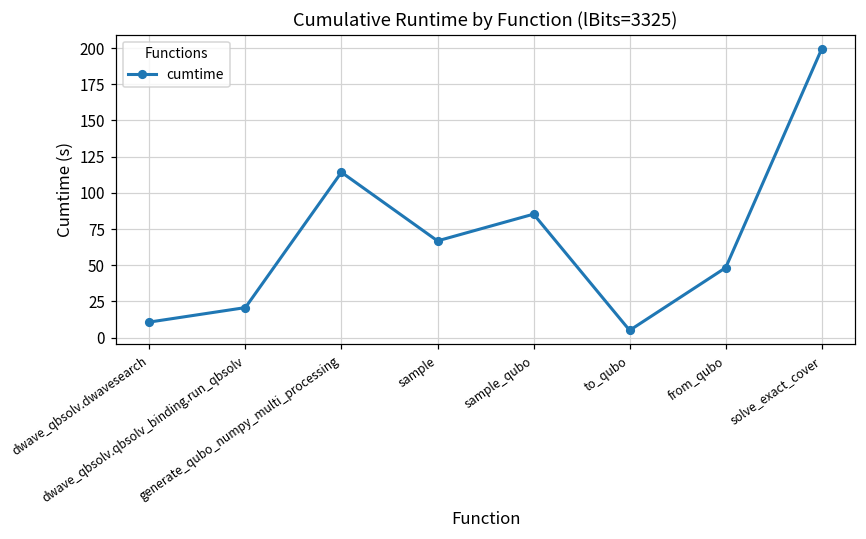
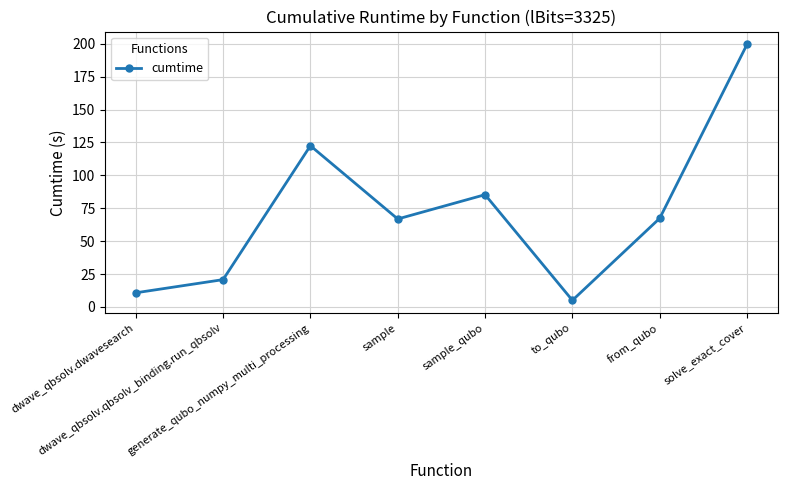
generate_qubo_numpy_multi_processing: 114 -> 122
from_qubo: 48 -> 67
